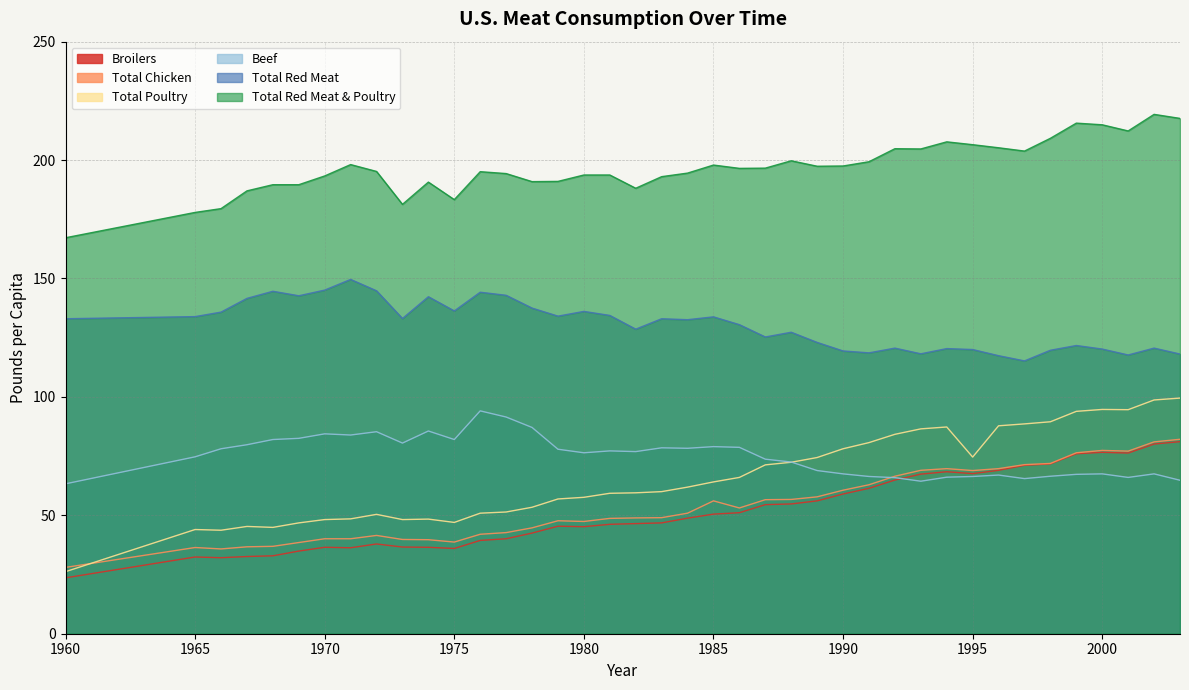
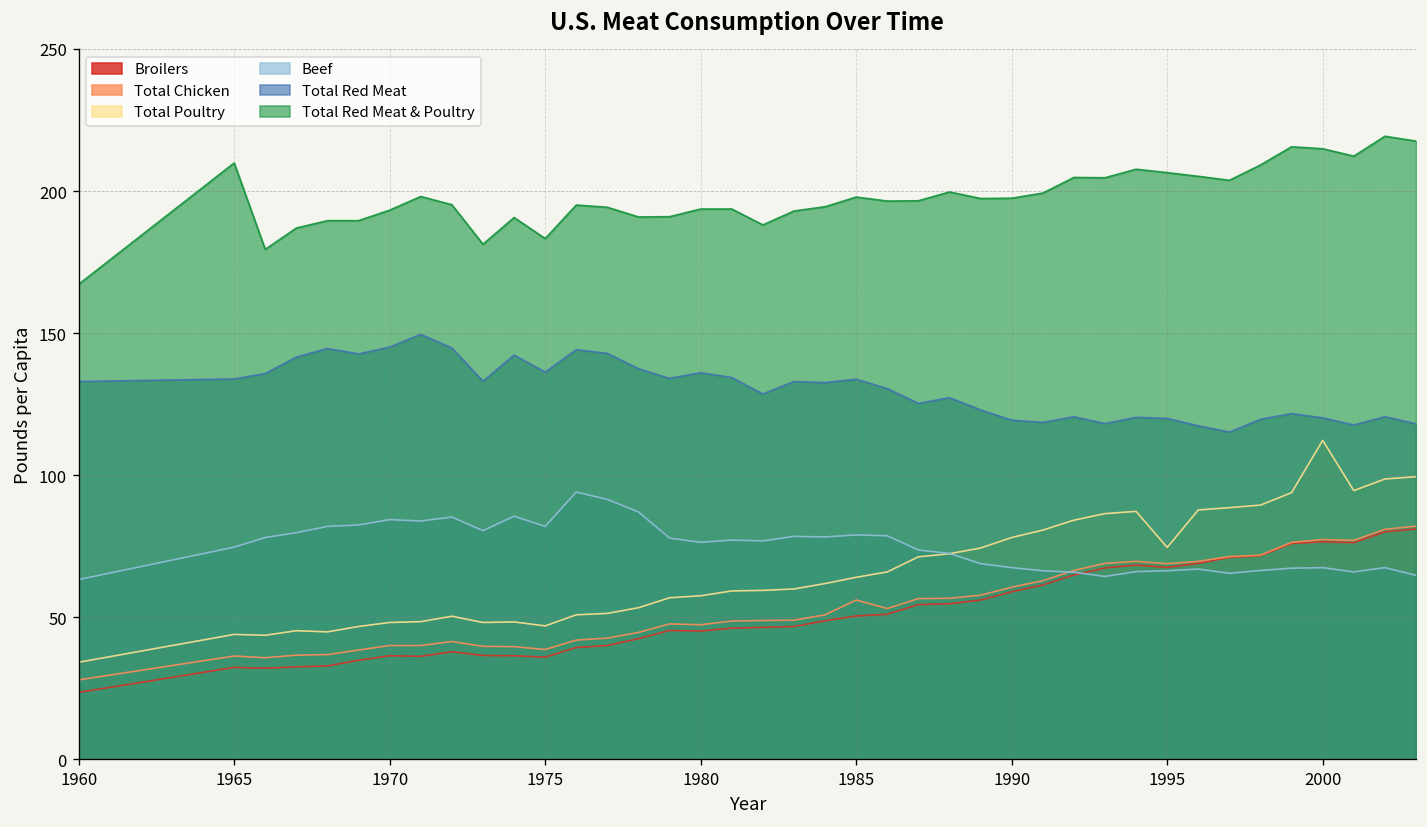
Total Poultry, 1960: 26 -> 34
Total Red Meat & Poultry, 1965: 178 -> 210
Total Poultry, 2000: 95 -> 112
